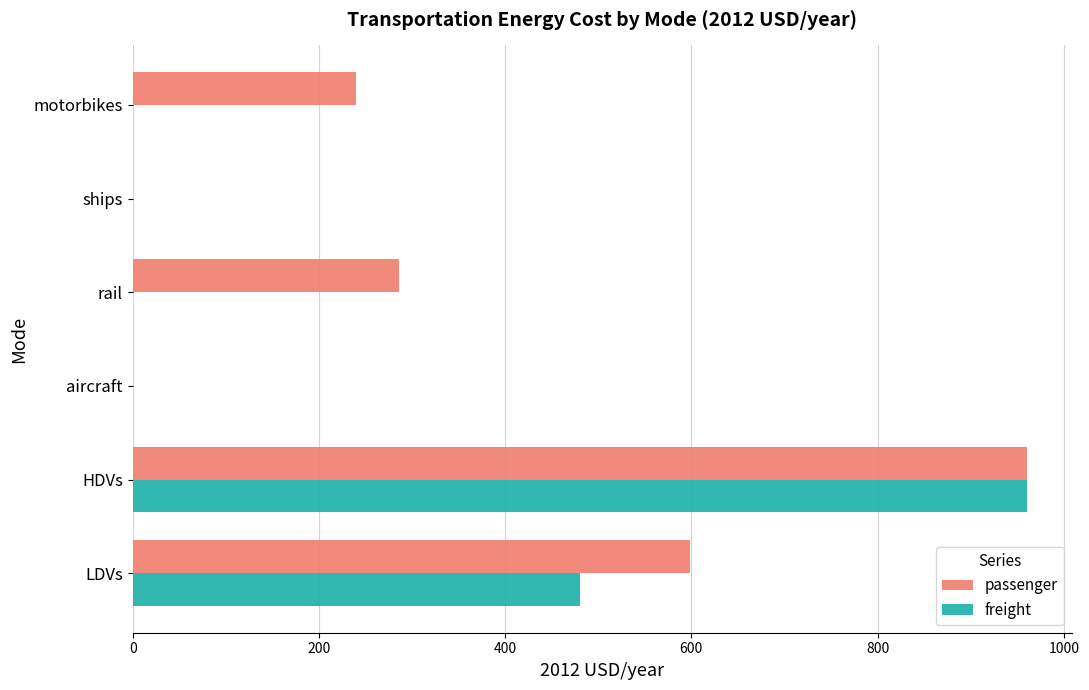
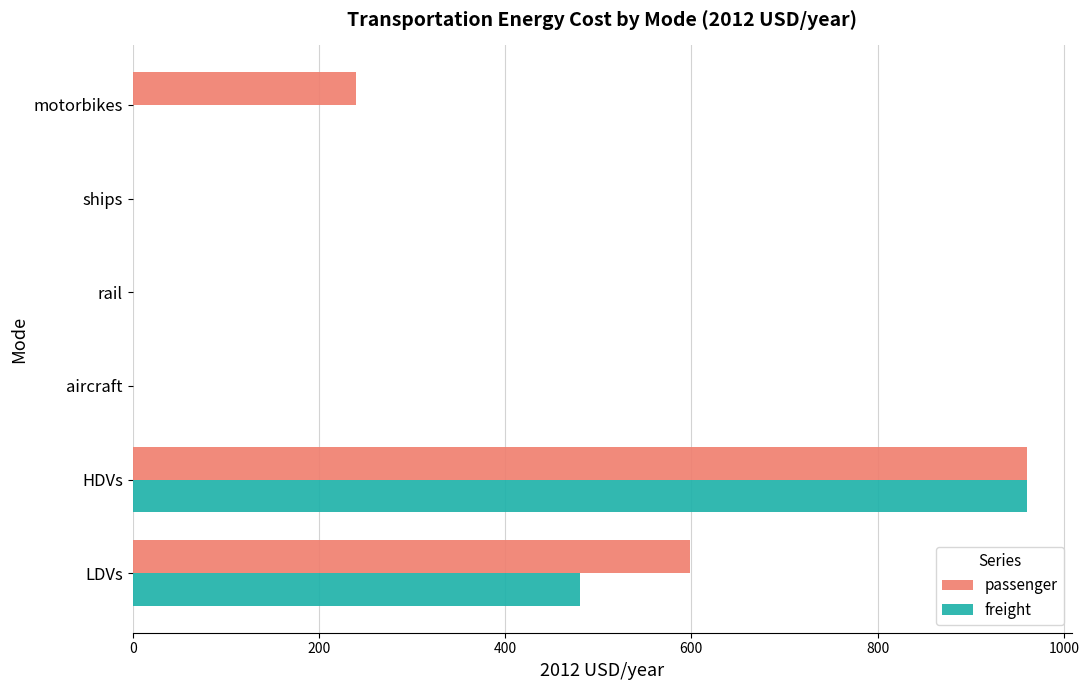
passenger, rail: 290 -> 0
